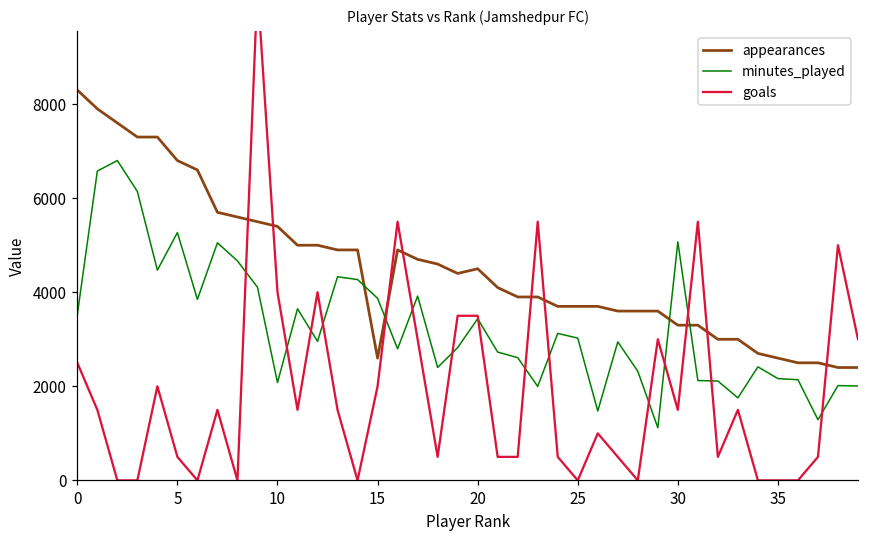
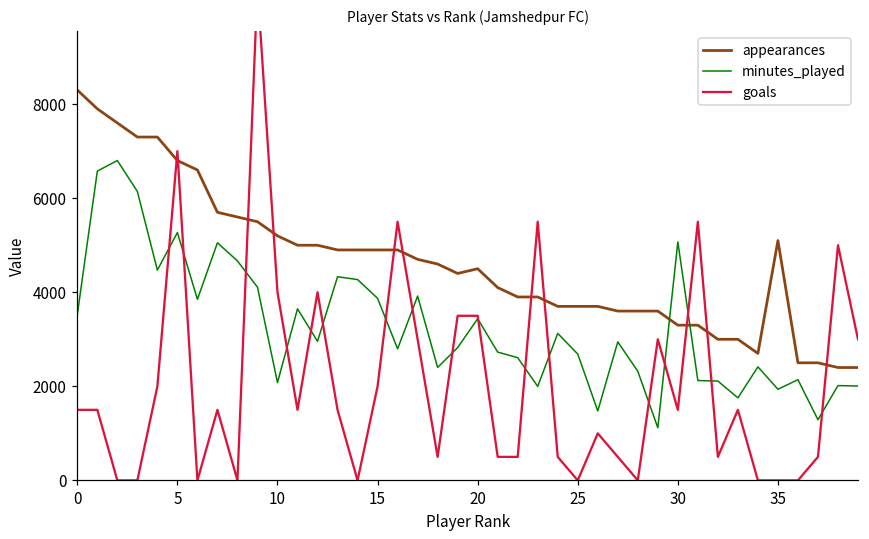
goals, 0: 2500 -> 1500
goals, 5: 500 -> 7000
appearances, 10: 5400 -> 5200
appearances, 15: 2600 -> 4900
minutes_played, 25: 3000 -> 2700
appearances, 35: 2600 -> 5100
minutes_played, 35: 2200 -> 1900
